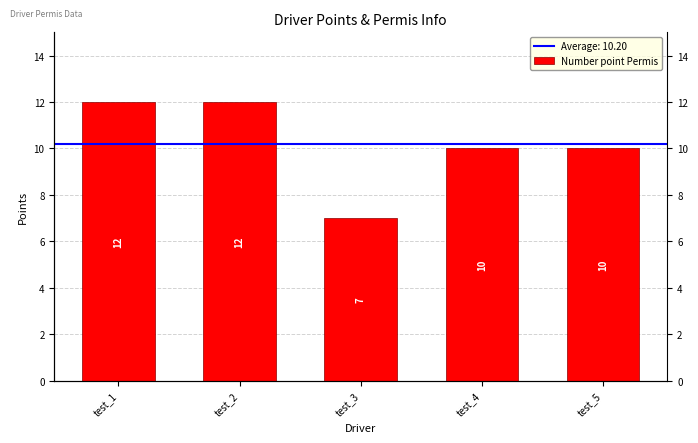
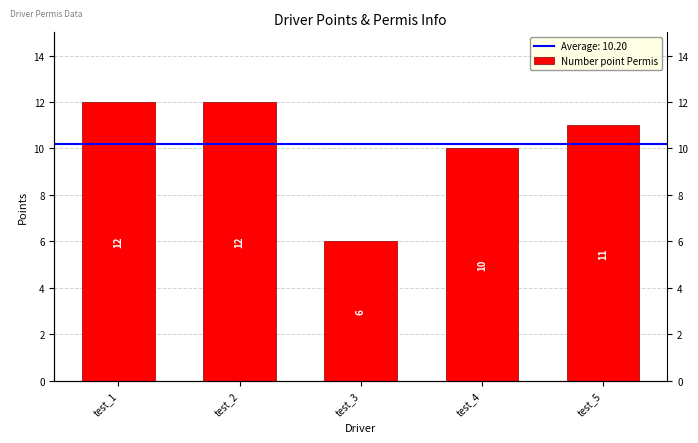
test_3: 7 -> 6
test_5: 10 -> 11
